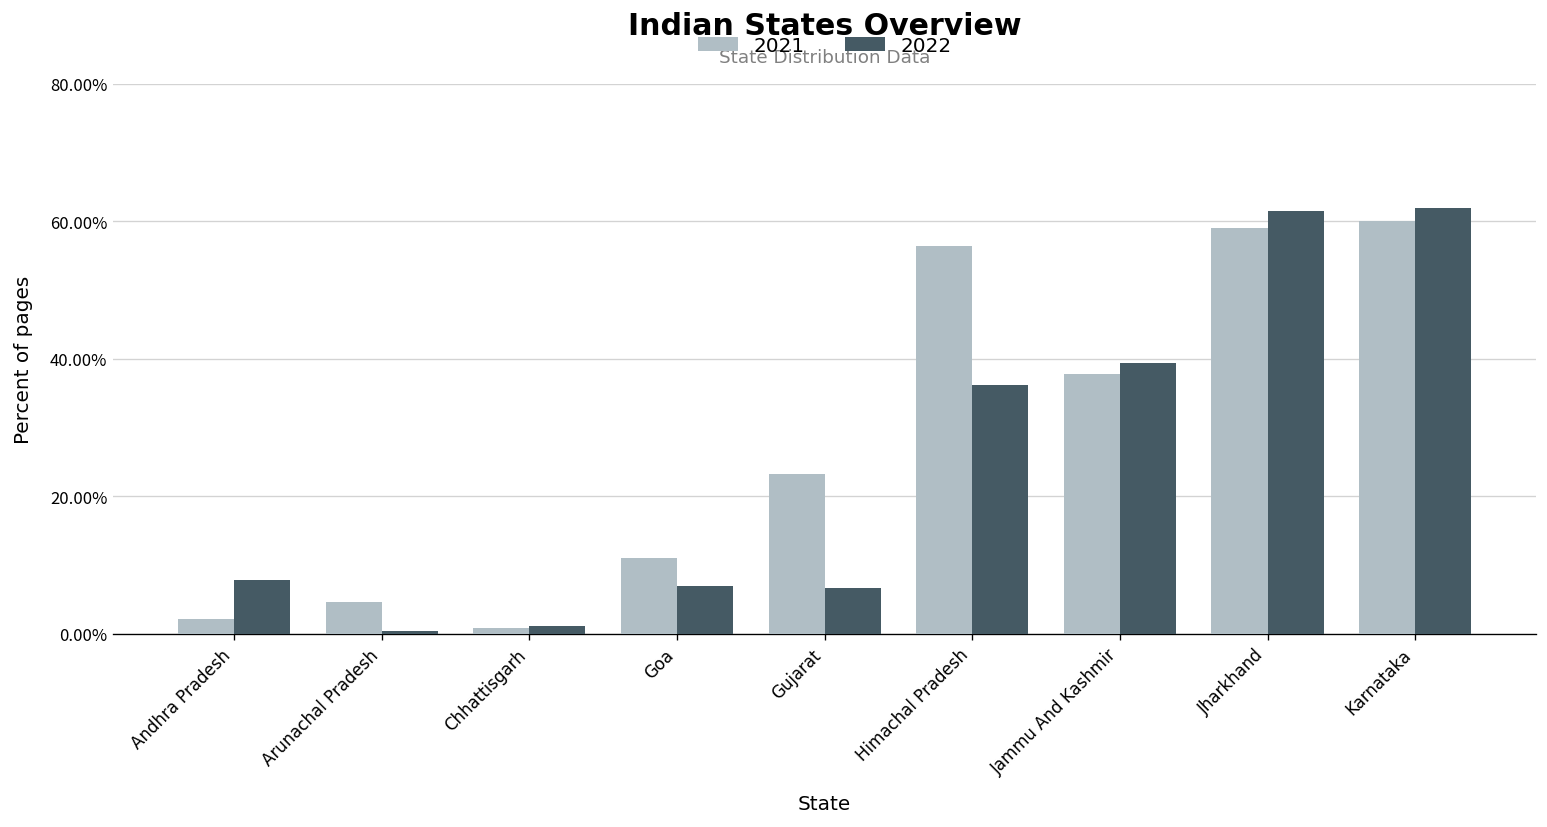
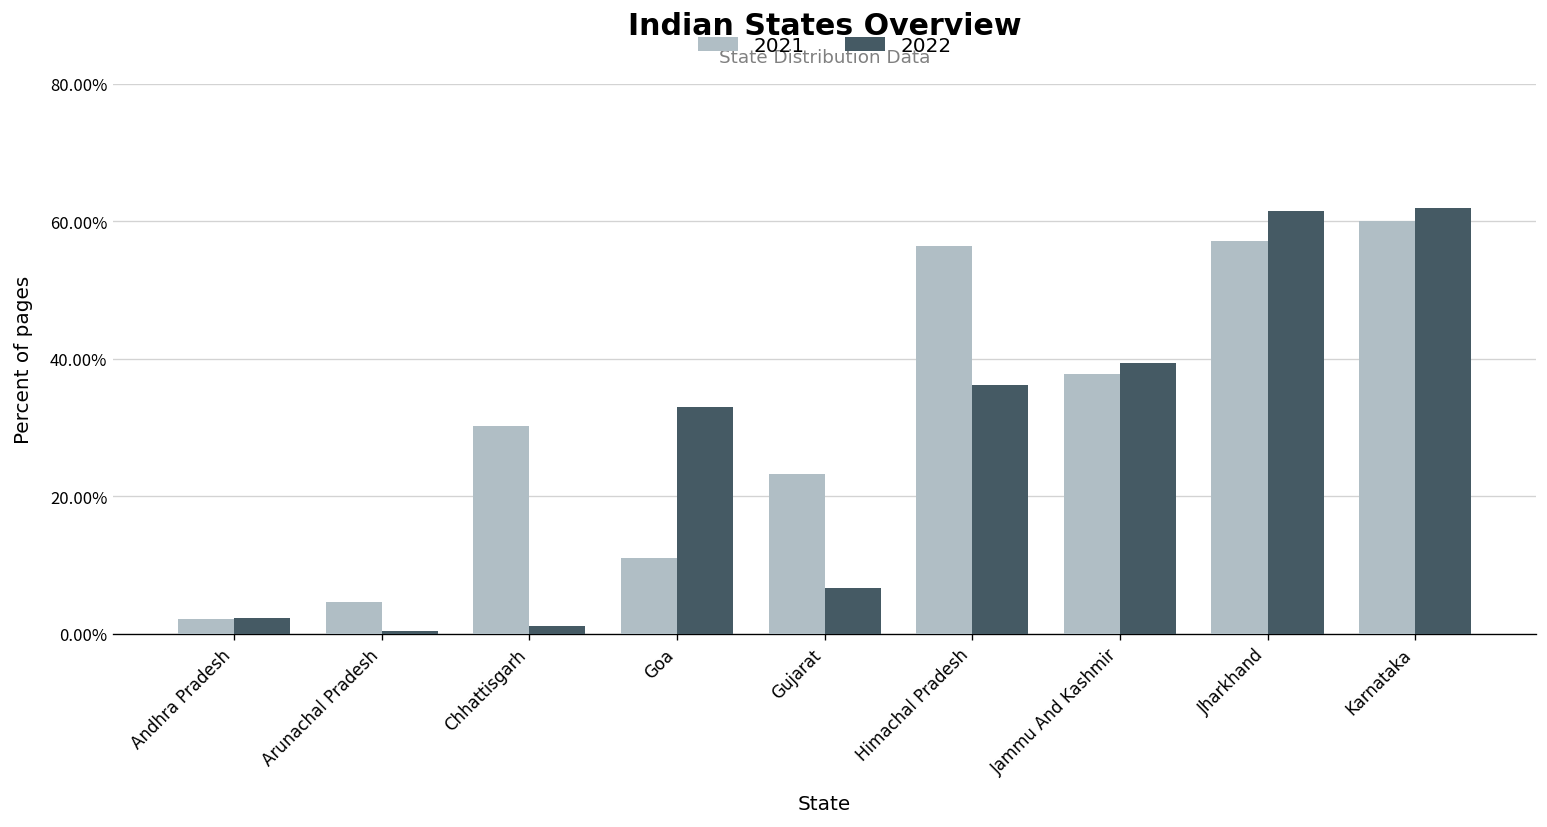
2022, Andhra Pradesh: 8% -> 2%
2021, Chhattisgarh: 1% -> 30%
2022, Goa: 7% -> 33%
2021, Jharkhand: 59% -> 57%
